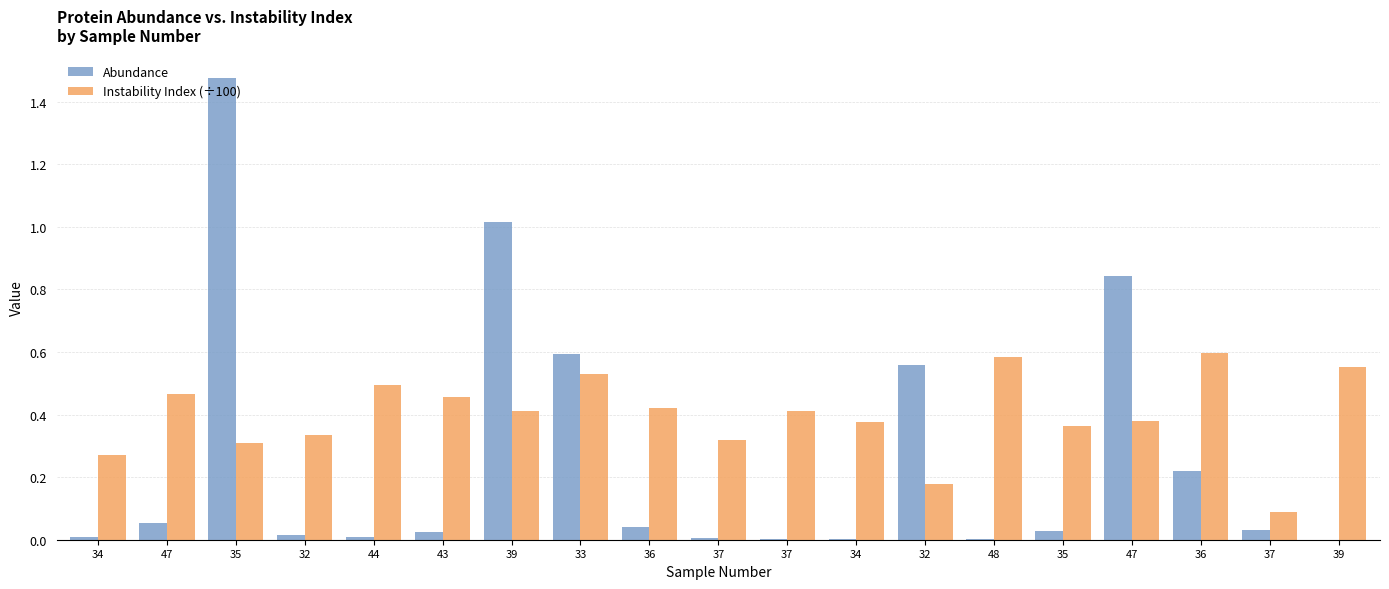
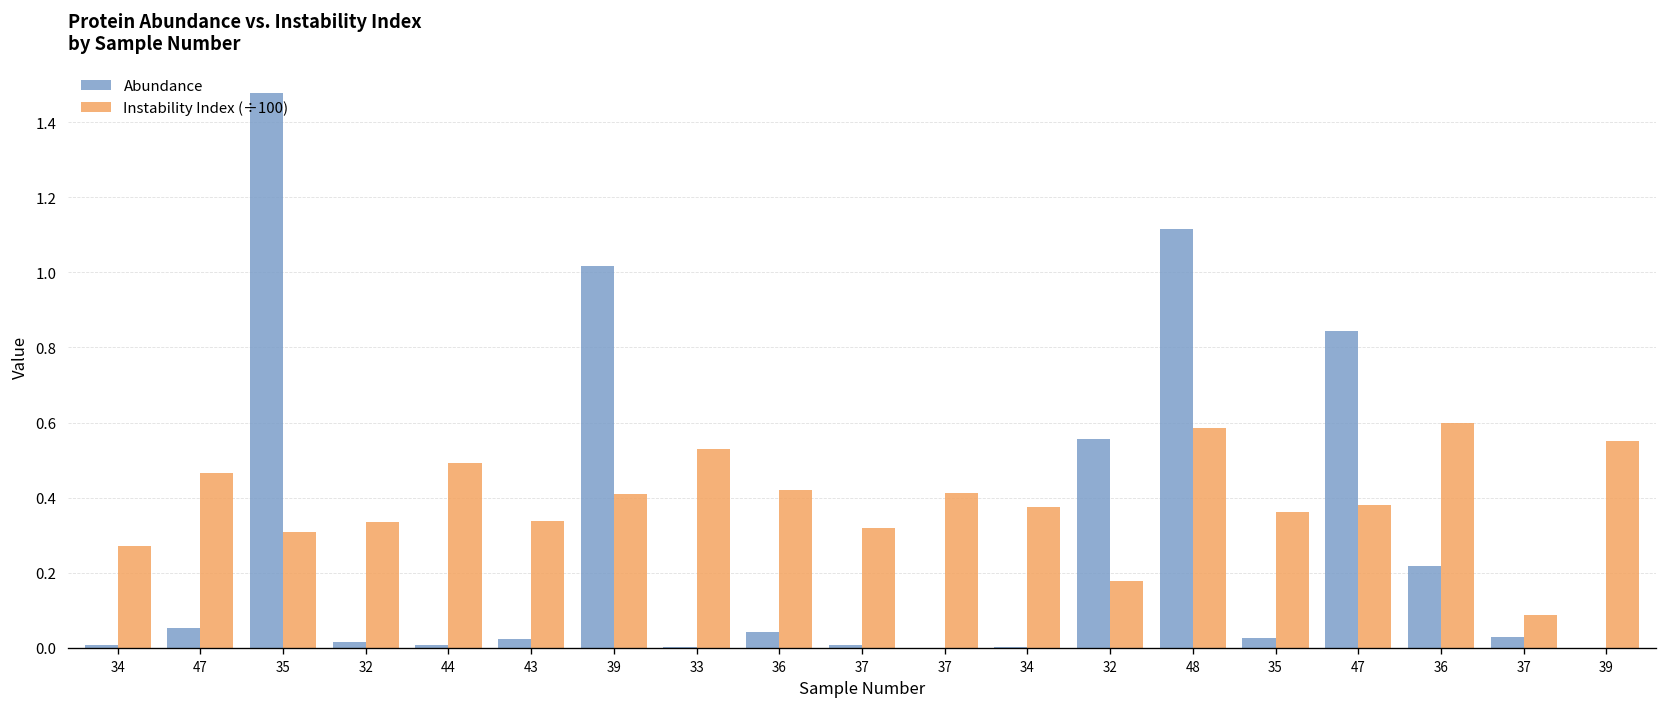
Instability Index (÷100), 43: 0.46 -> 0.34
Abundance, 33: 0.59 -> 0.00
Abundance, 48: 0.00 -> 1.12
